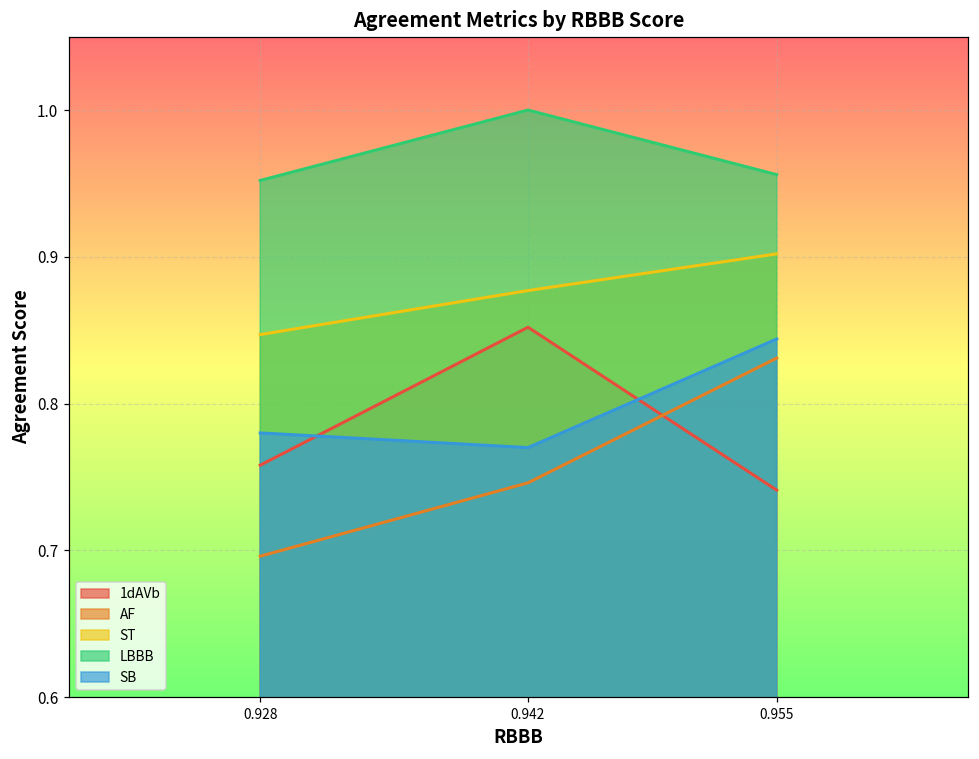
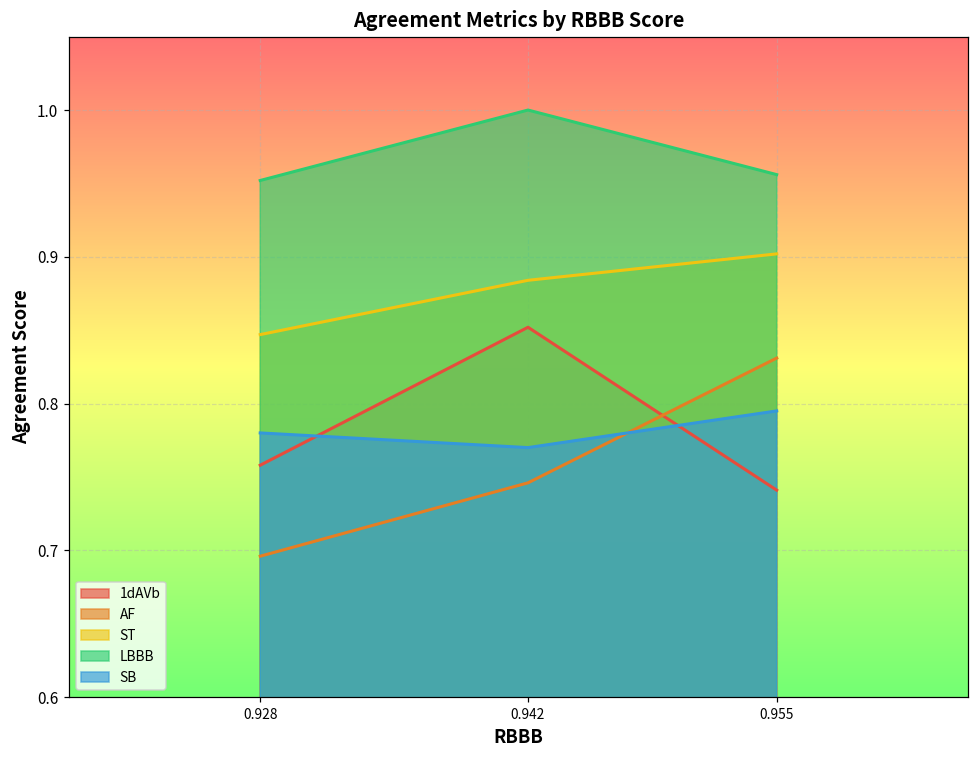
ST, 0.942: 0.877 -> 0.884
SB, 0.955: 0.844 -> 0.795
